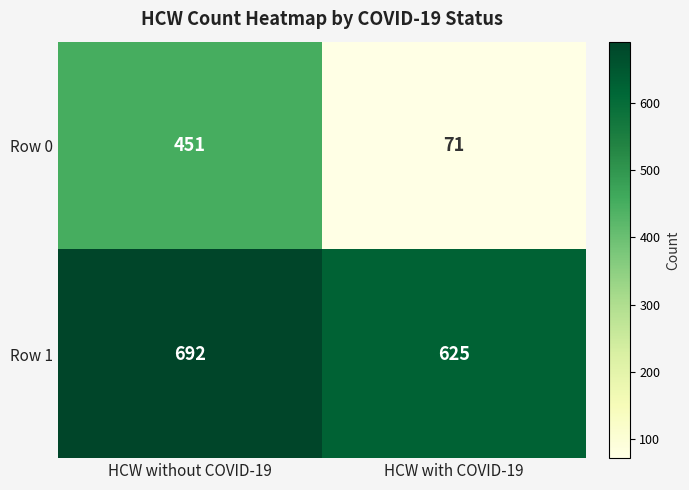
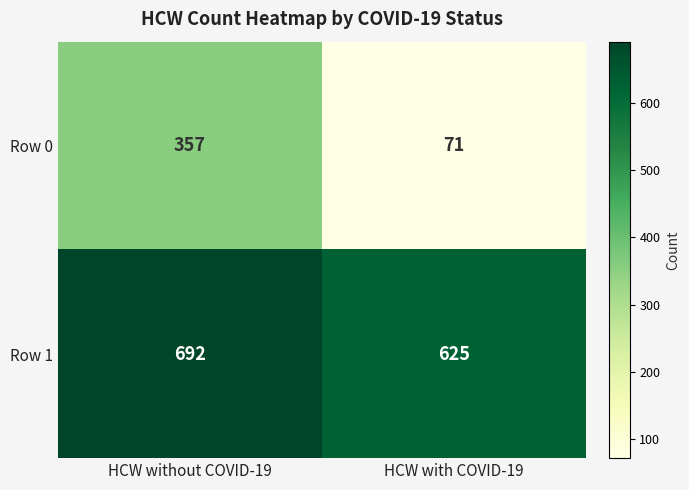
Row 0, HCW without COVID-19: 451 -> 357
